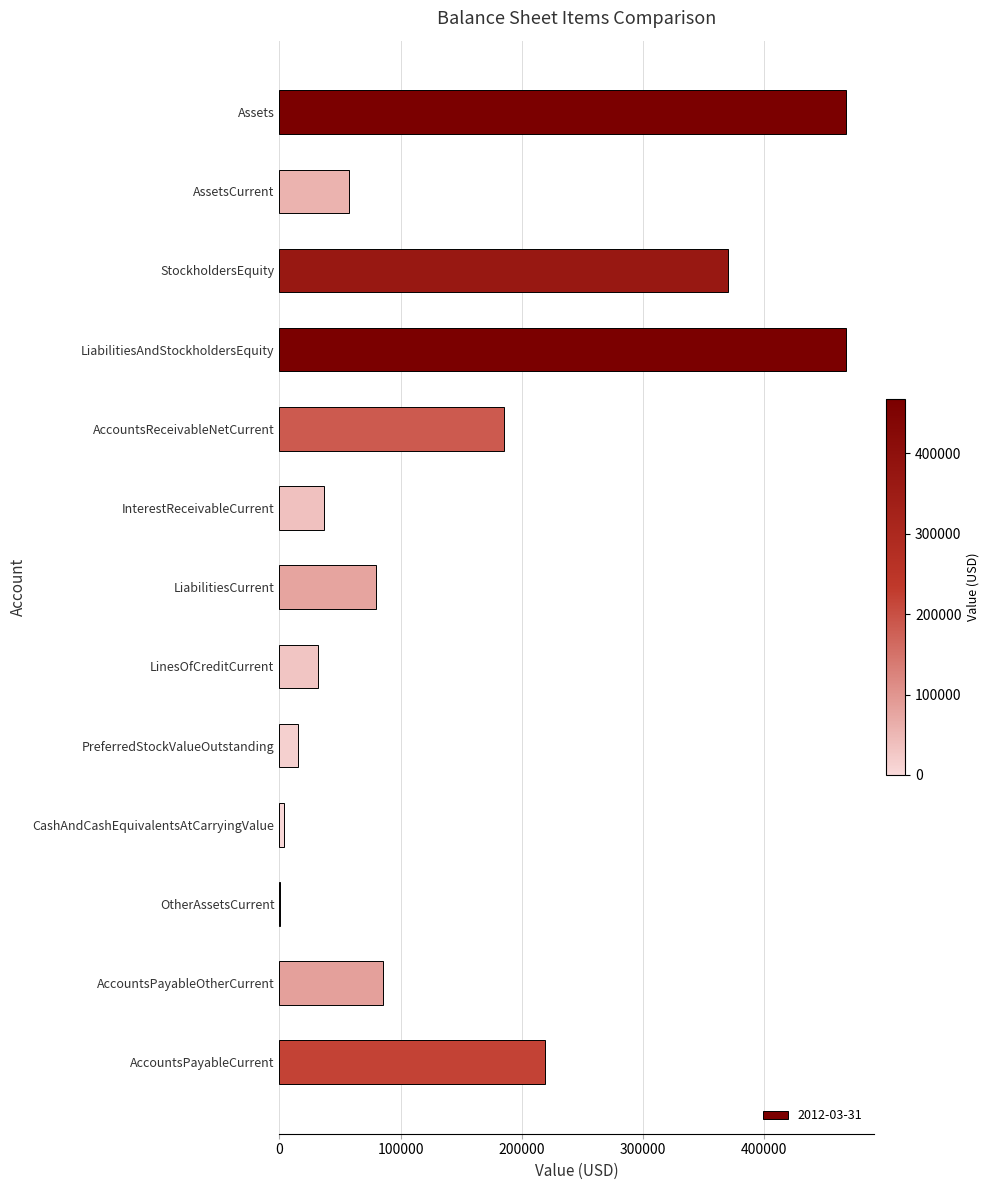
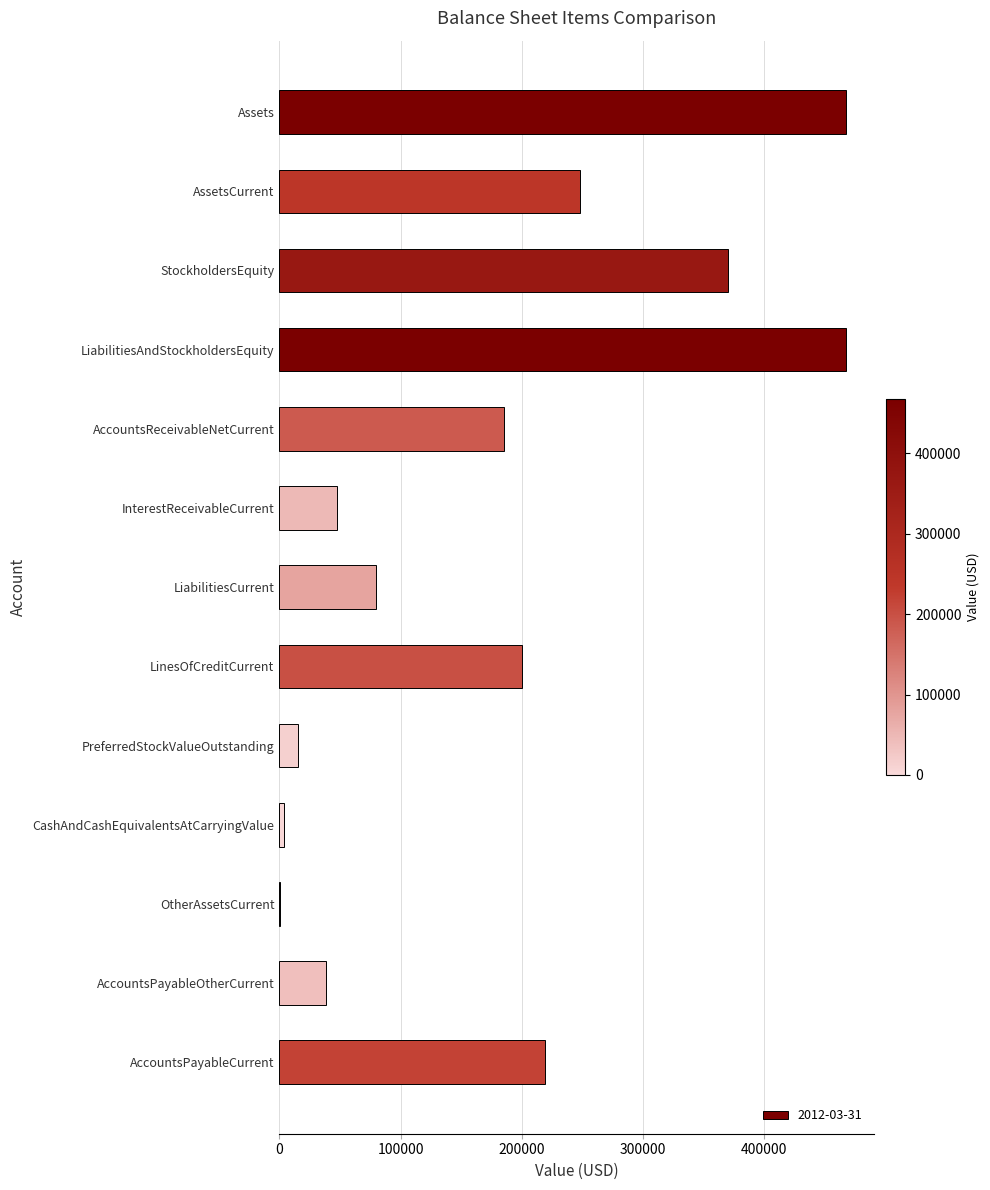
AssetsCurrent: 57000 -> 248000
InterestReceivableCurrent: 37000 -> 48000
LinesOfCreditCurrent: 32000 -> 200000
AccountsPayableOtherCurrent: 86000 -> 39000
